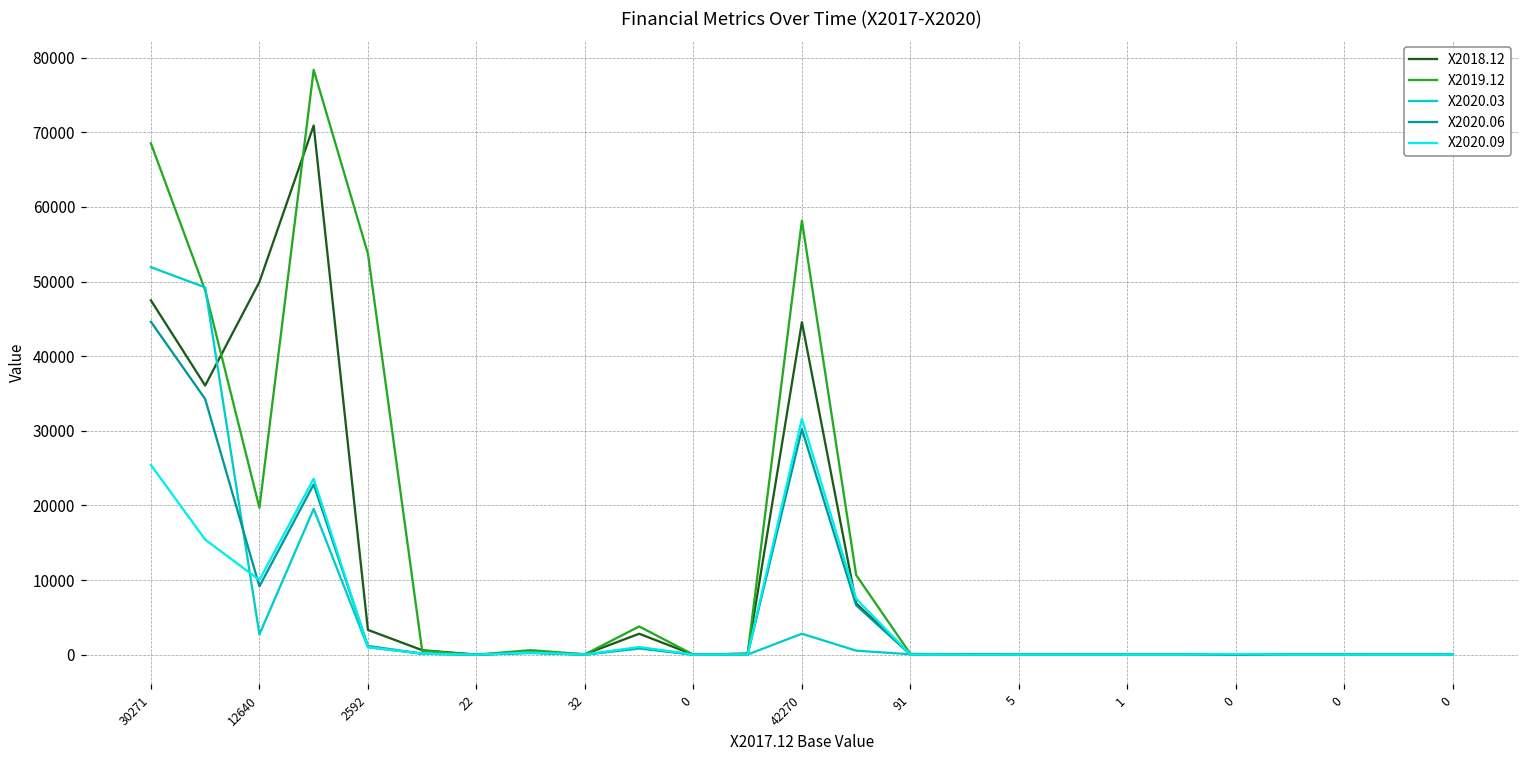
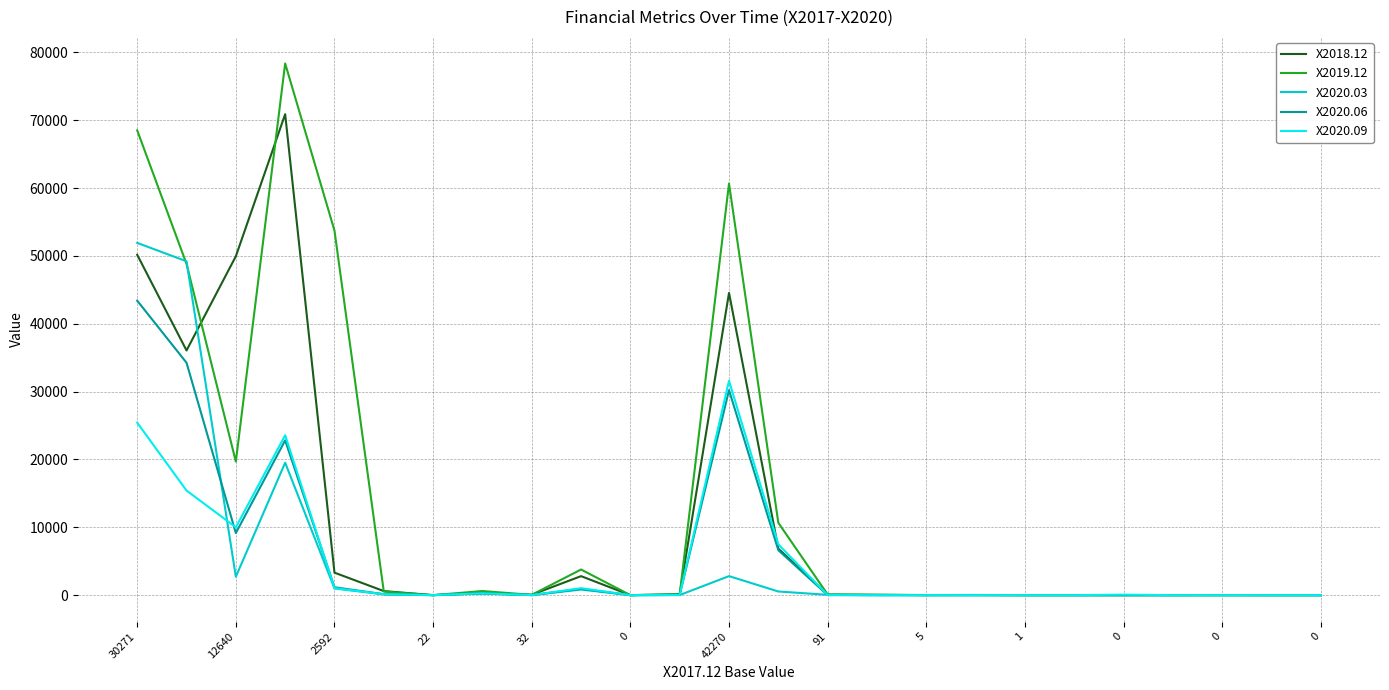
X2018.12, 30271: 47000 -> 50000
X2020.06, 30271: 45000 -> 43000
X2019.12, 42270: 58000 -> 61000
